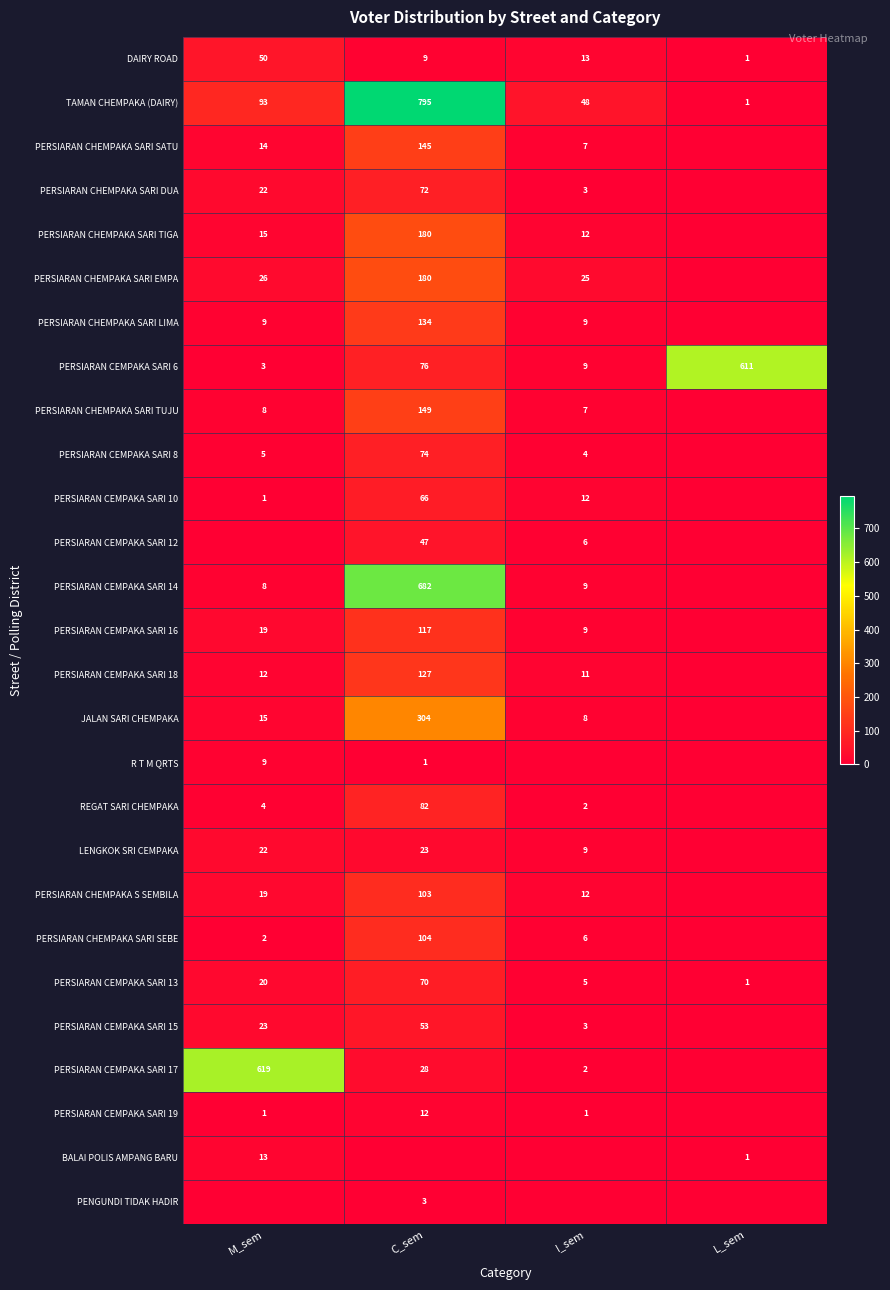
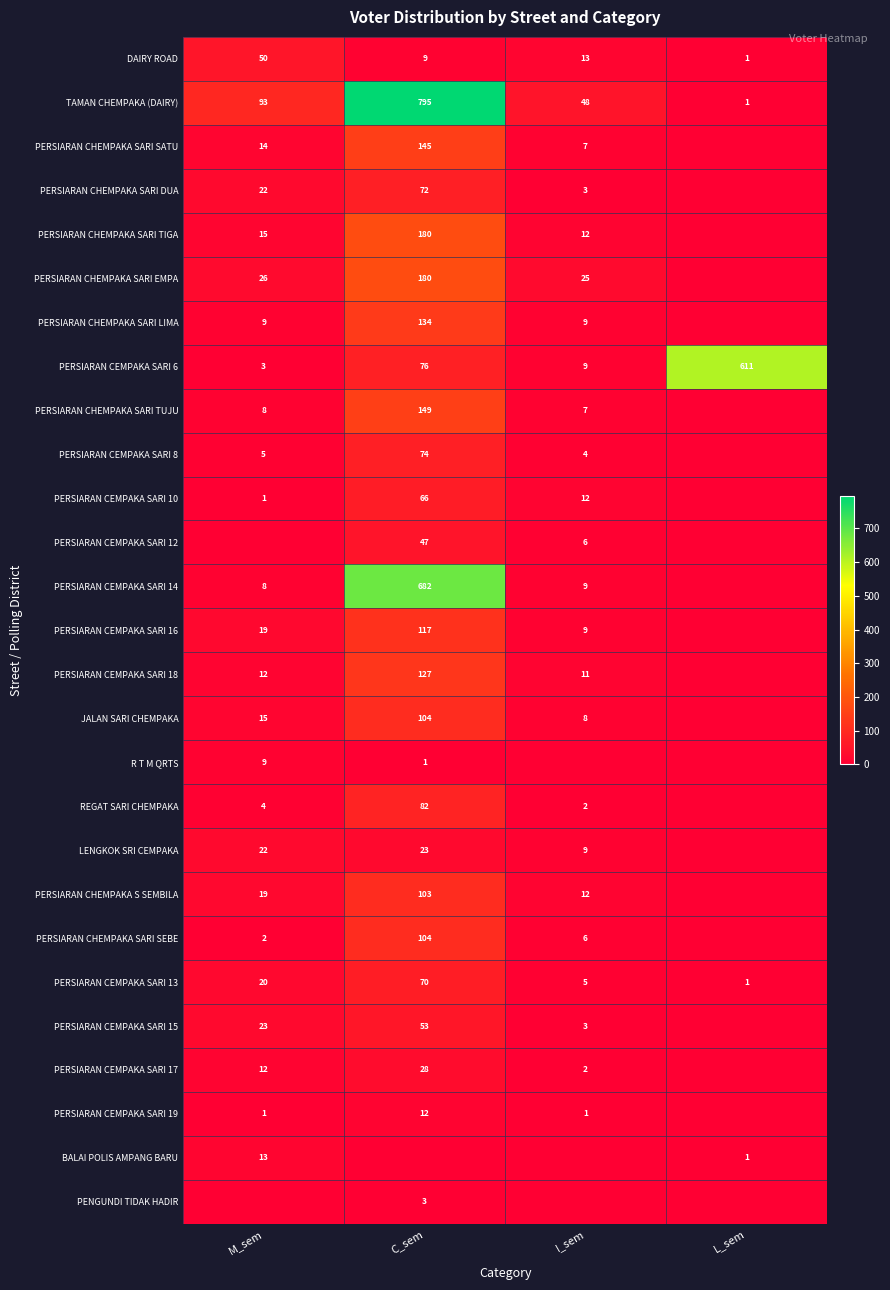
JALAN SARI CHEMPAKA, C_sem: 304 -> 104
PERSIARAN CEMPAKA SARI 17, M_sem: 619 -> 12
